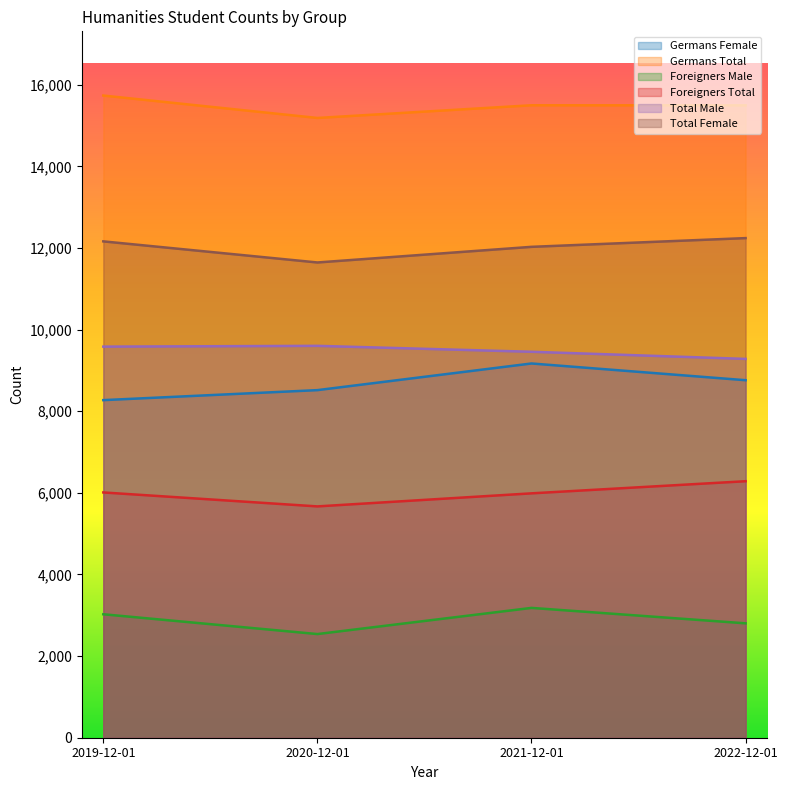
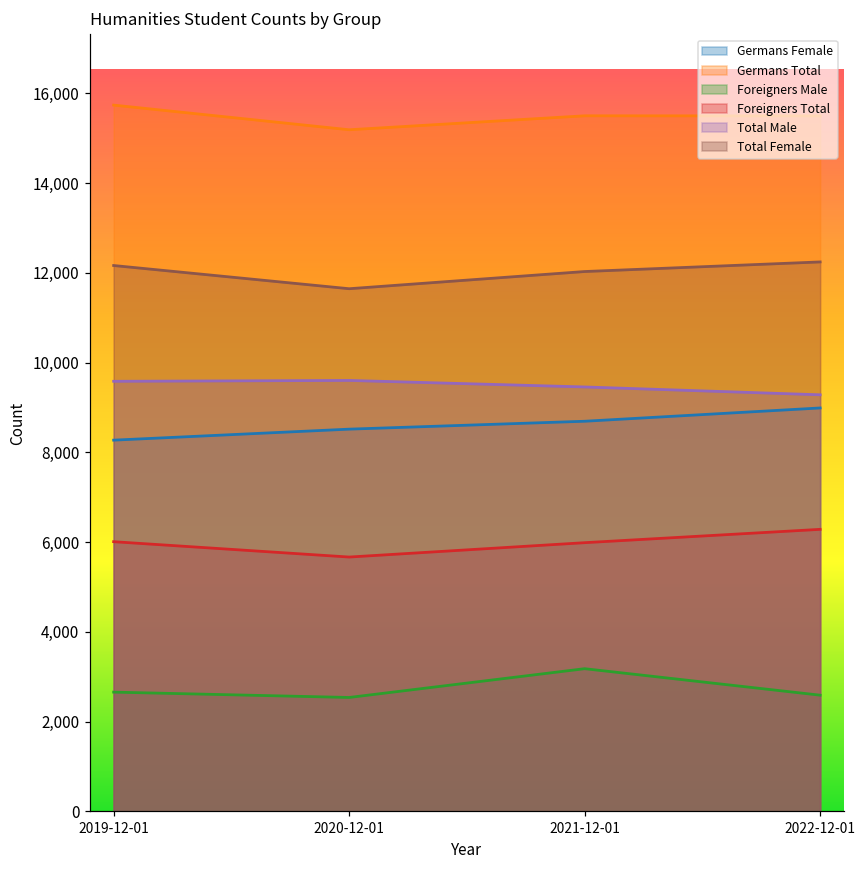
Foreigners Male, 2019-12-01: 3,000 -> 2,700
Germans Female, 2021-12-01: 9,200 -> 8,700
Germans Female, 2022-12-01: 8,800 -> 9,000
Foreigners Male, 2022-12-01: 2,800 -> 2,600
